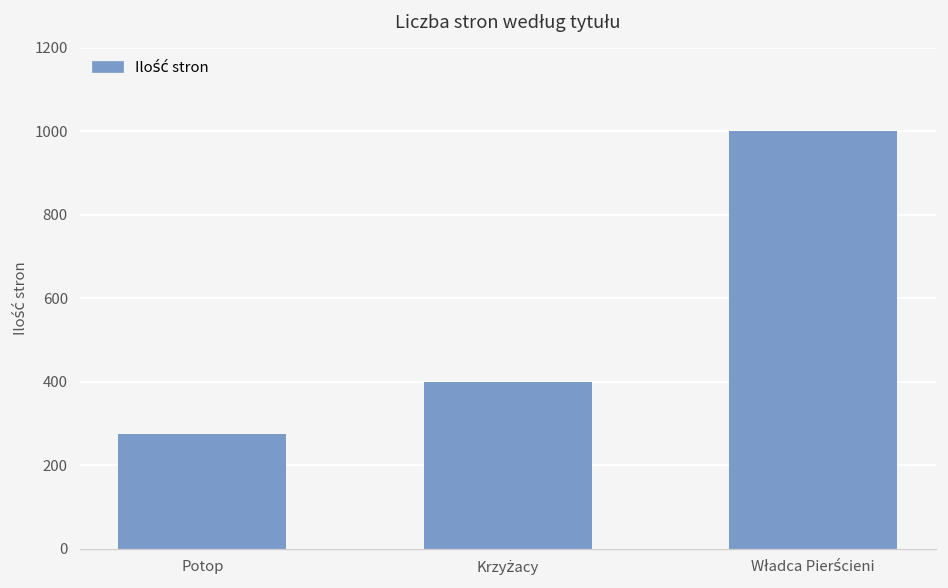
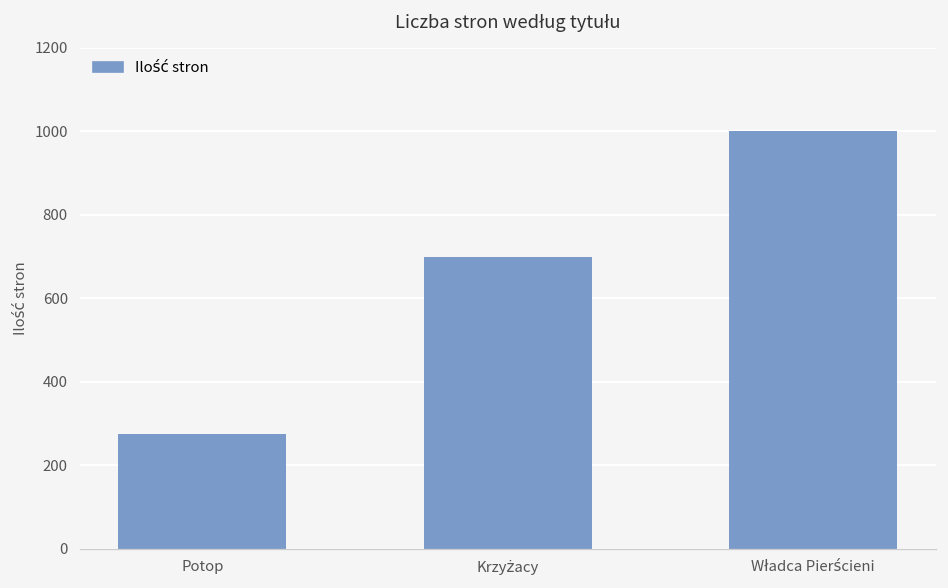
Krzyżacy: 400 -> 700
